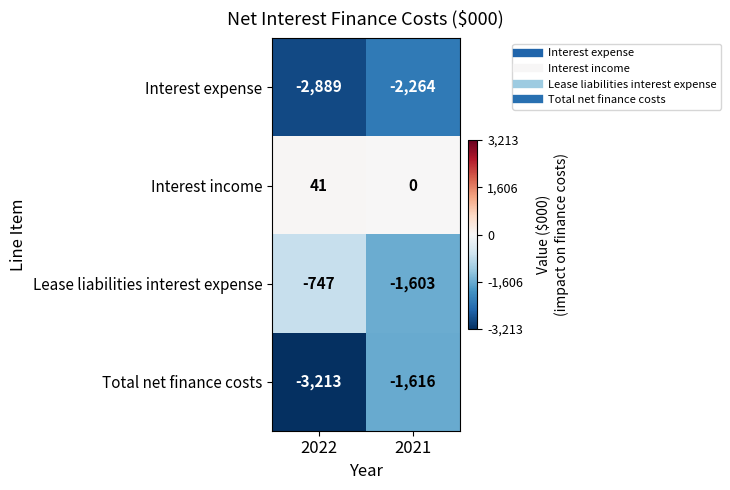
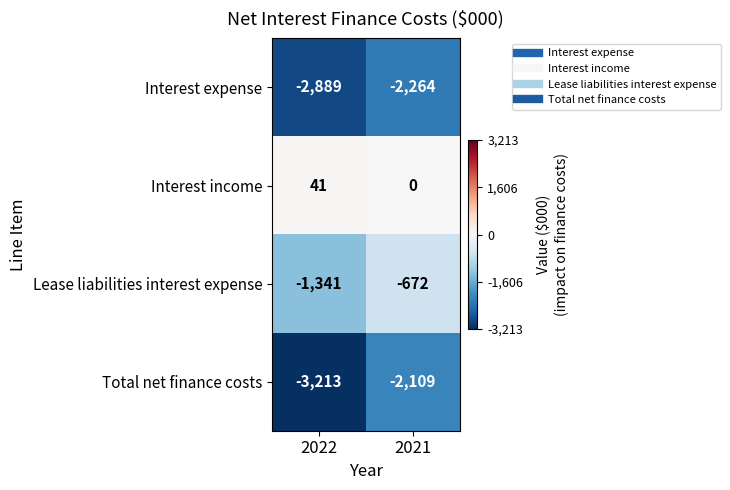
Lease liabilities interest expense, 2022: -747 -> -1,341
Lease liabilities interest expense, 2021: -1,603 -> -672
Total net finance costs, 2021: -1,616 -> -2,109
